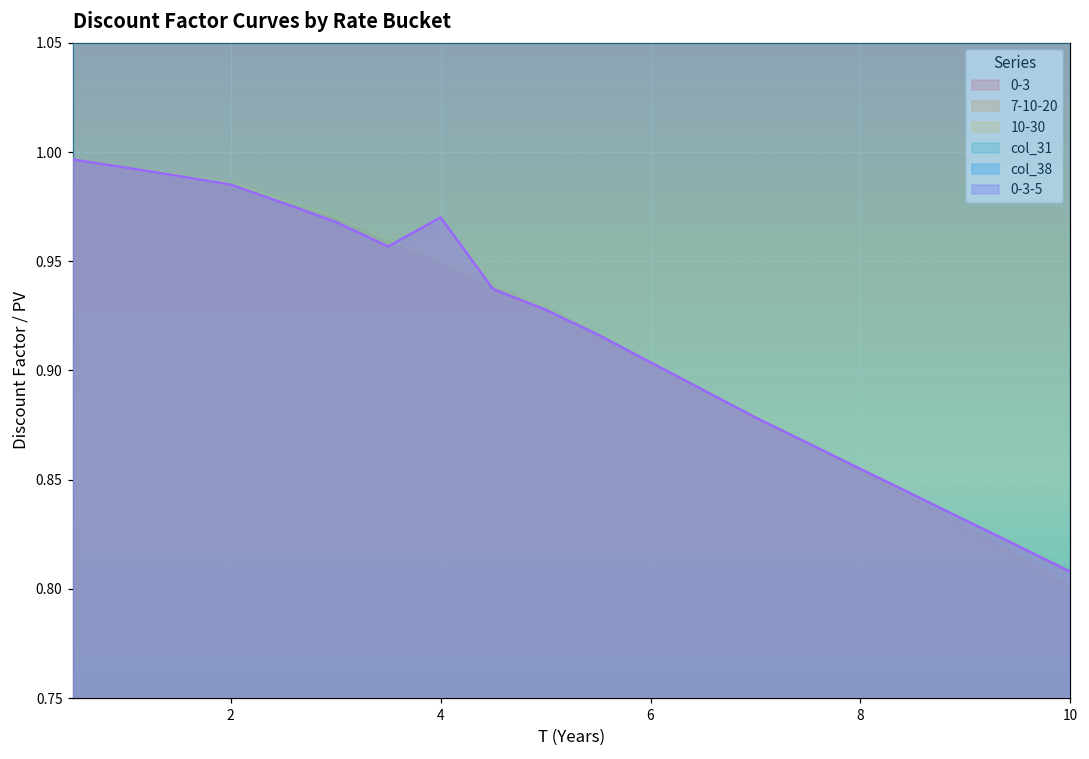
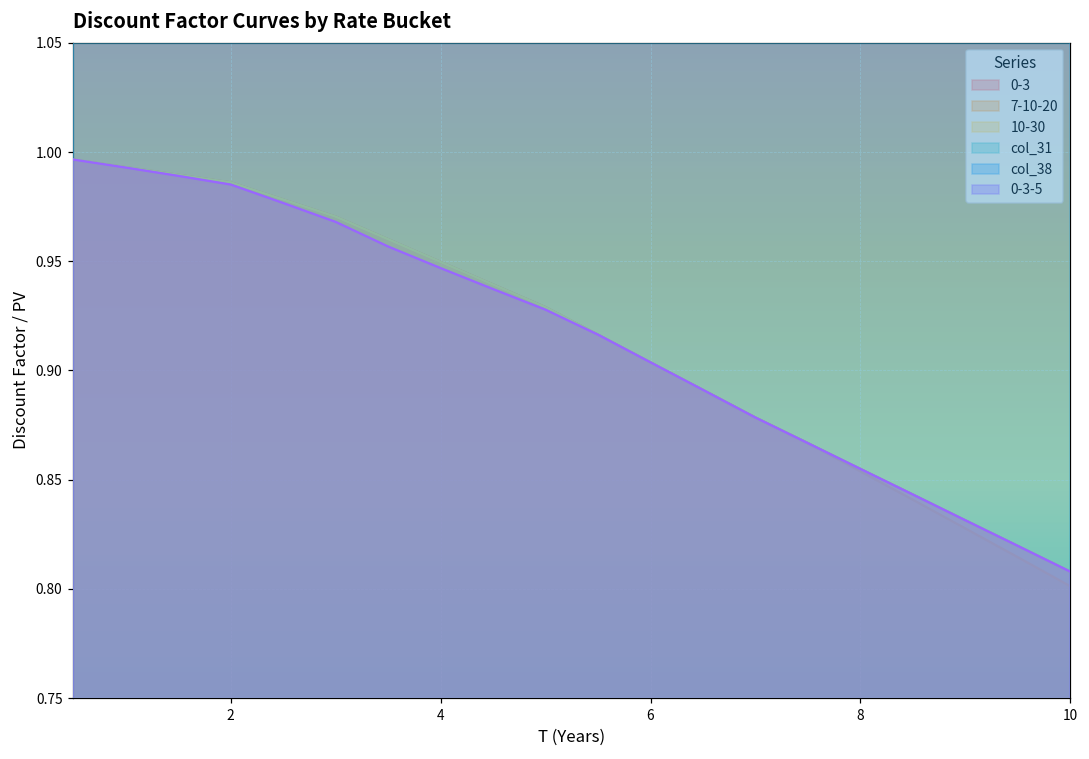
0-3-5, 4: 0.970 -> 0.947
